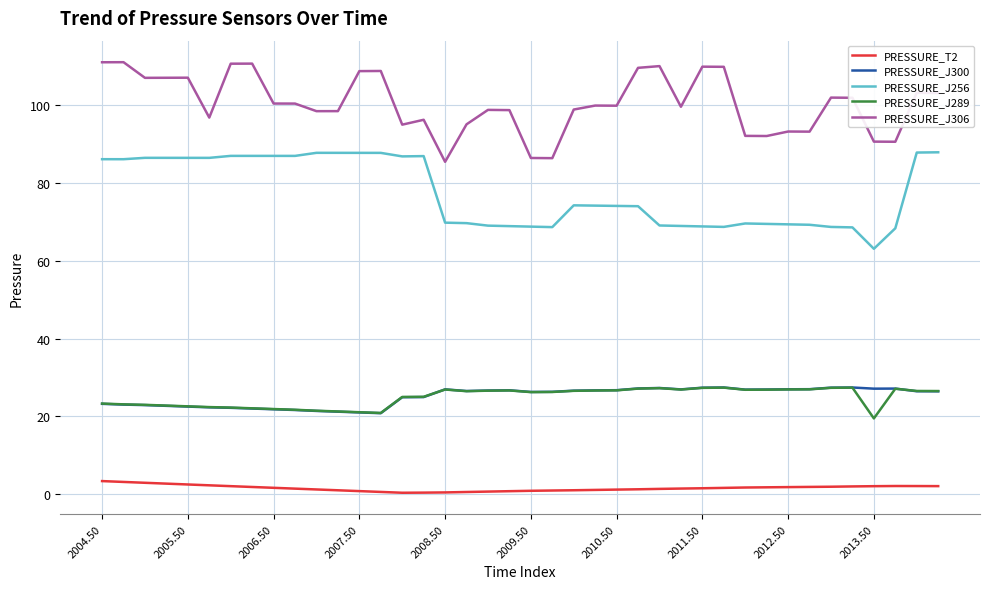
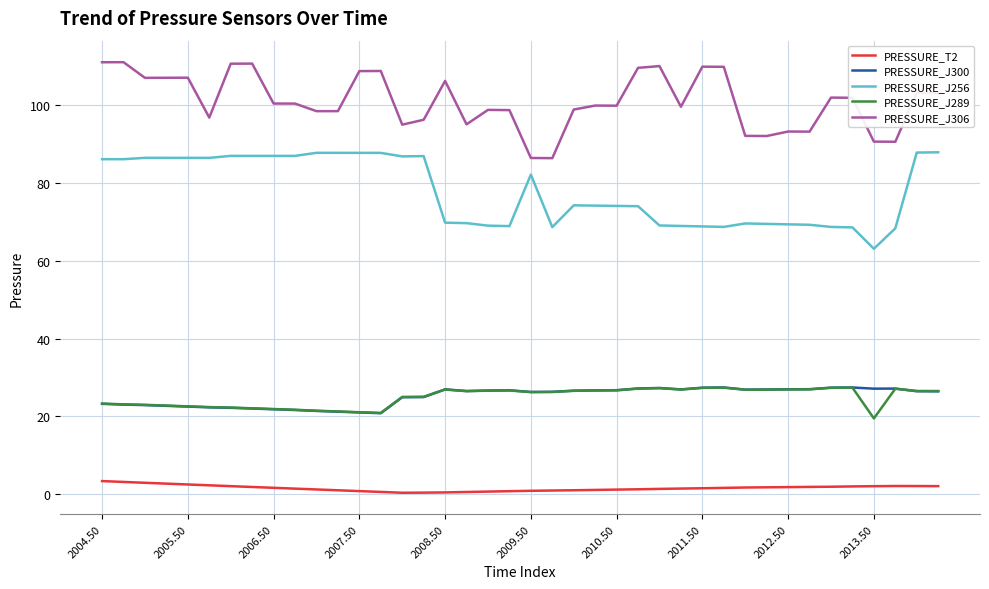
PRESSURE_J306, 2008.50: 85 -> 106
PRESSURE_J256, 2009.50: 69 -> 82
